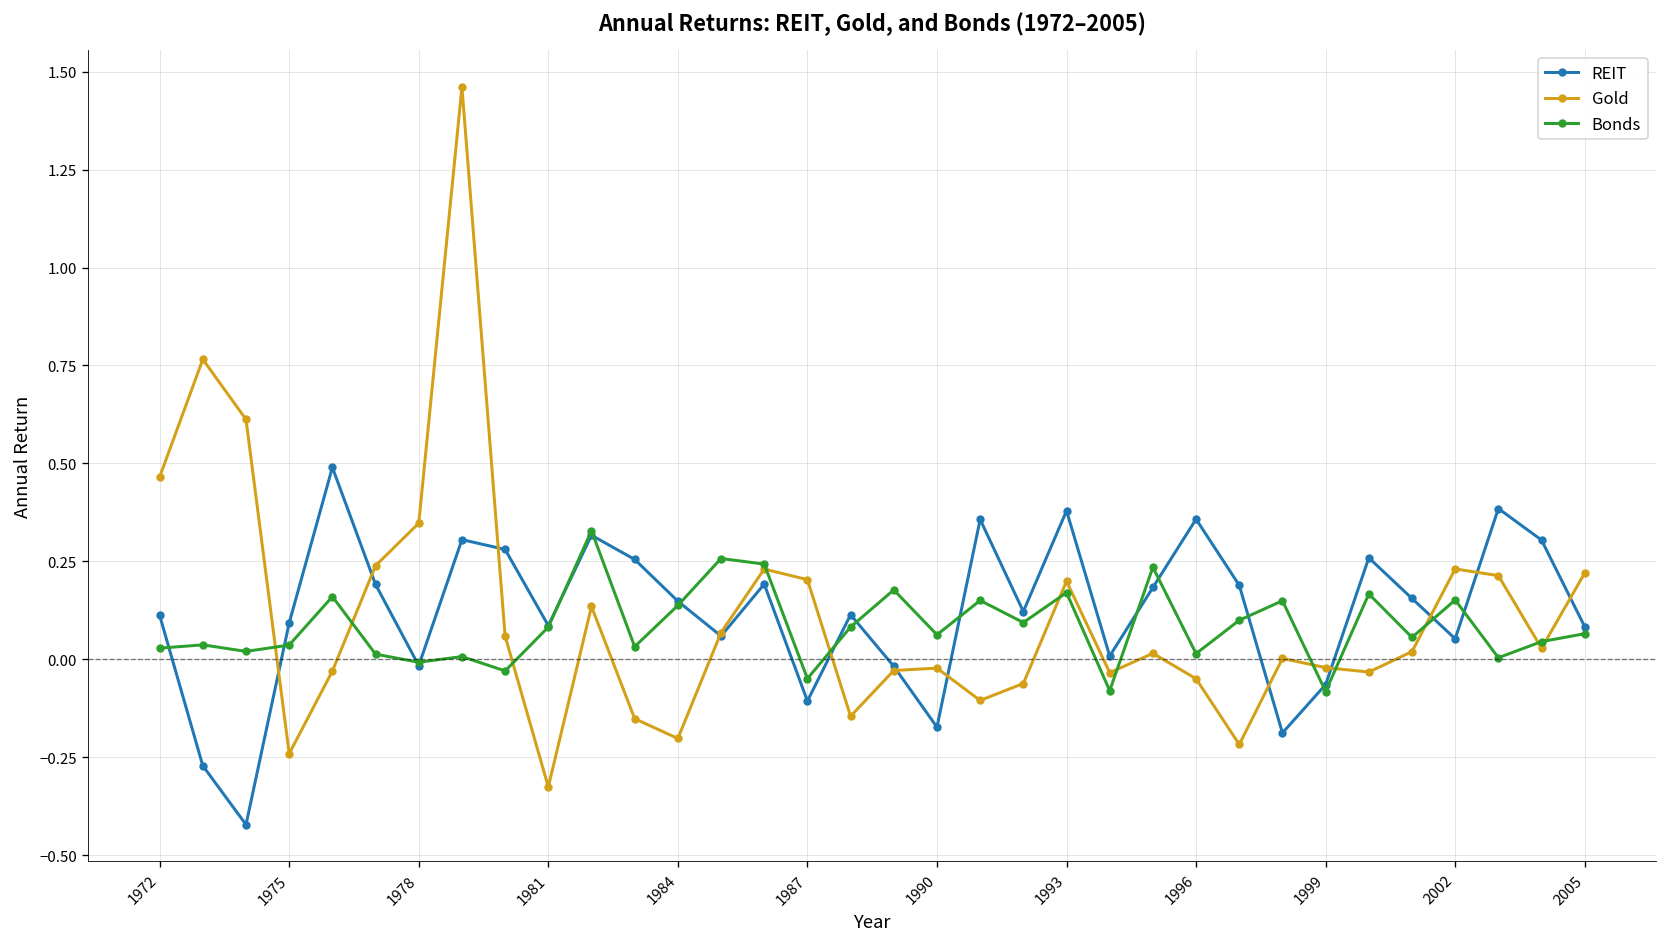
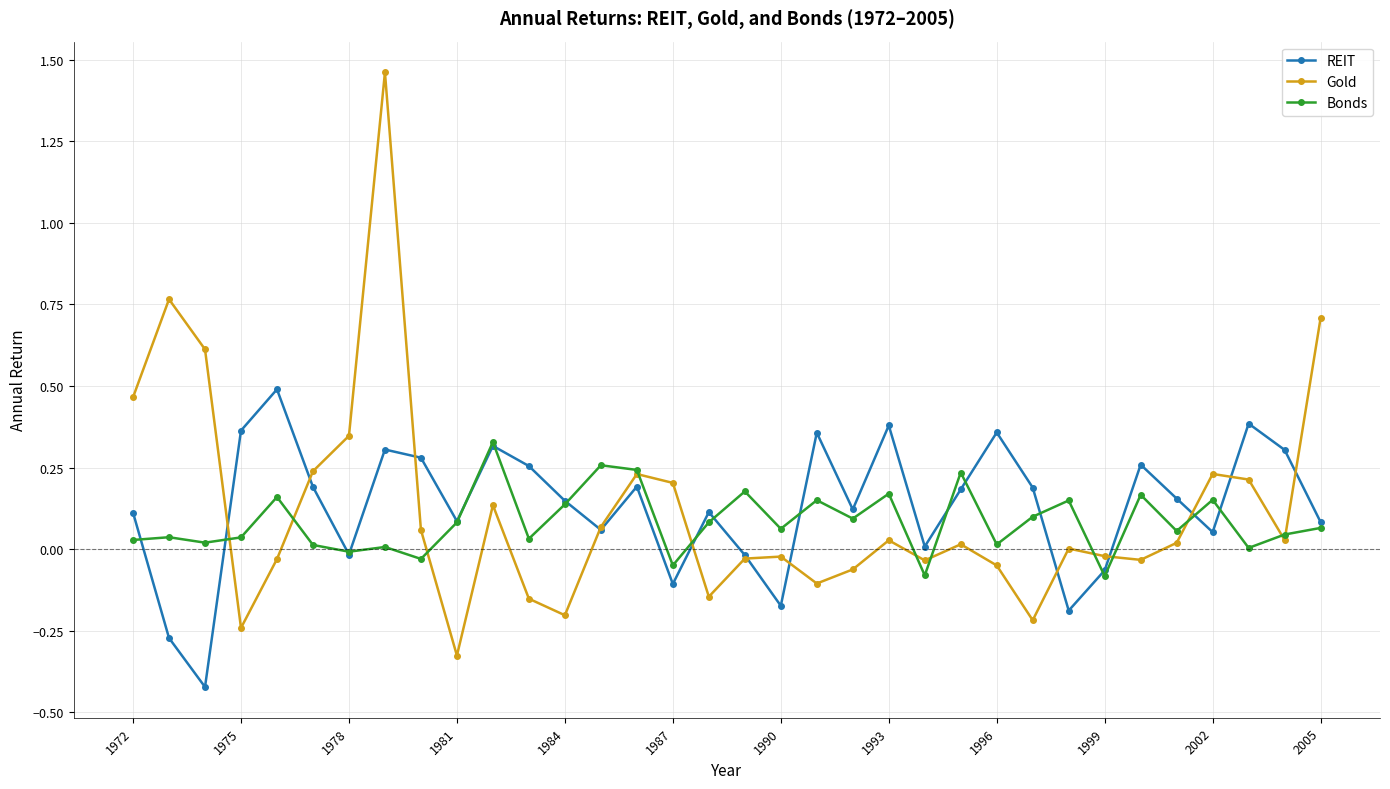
REIT, 1975: 0.09 -> 0.36
Gold, 1993: 0.20 -> 0.03
Gold, 2005: 0.22 -> 0.71
